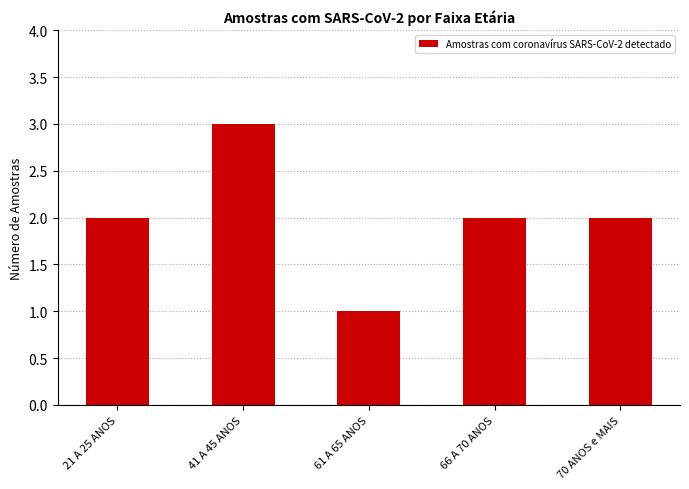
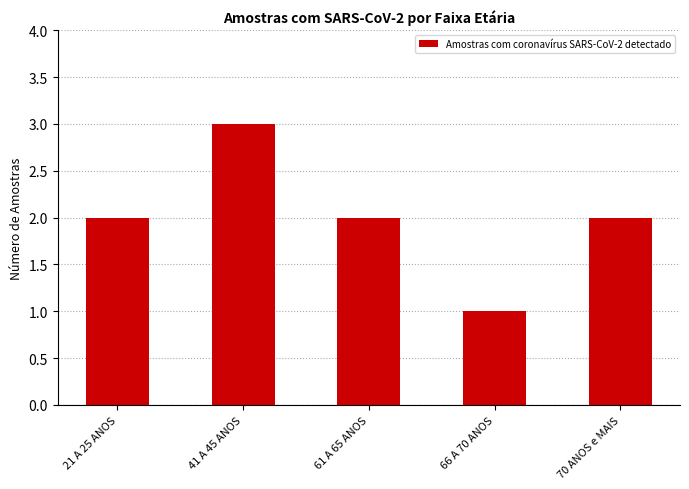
61 A 65 ANOS: 1 -> 2
66 A 70 ANOS: 2 -> 1
